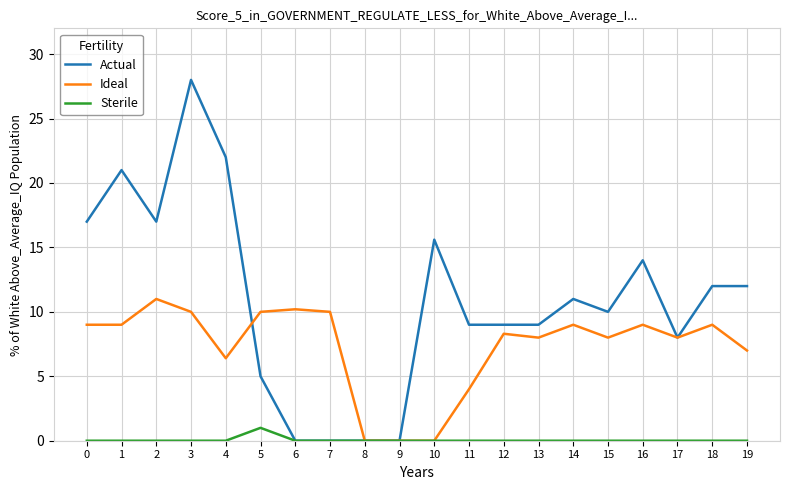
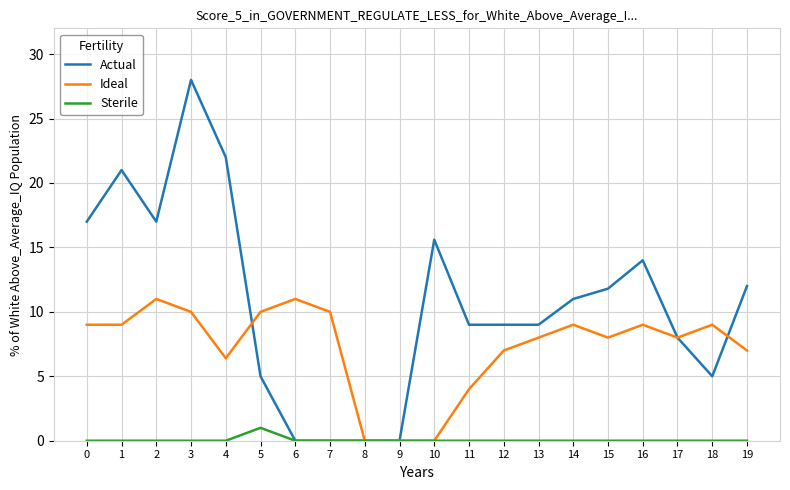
Ideal, 6: 10.2 -> 11.0
Ideal, 12: 8.3 -> 7.0
Actual, 15: 10.0 -> 11.8
Actual, 18: 12 -> 5
